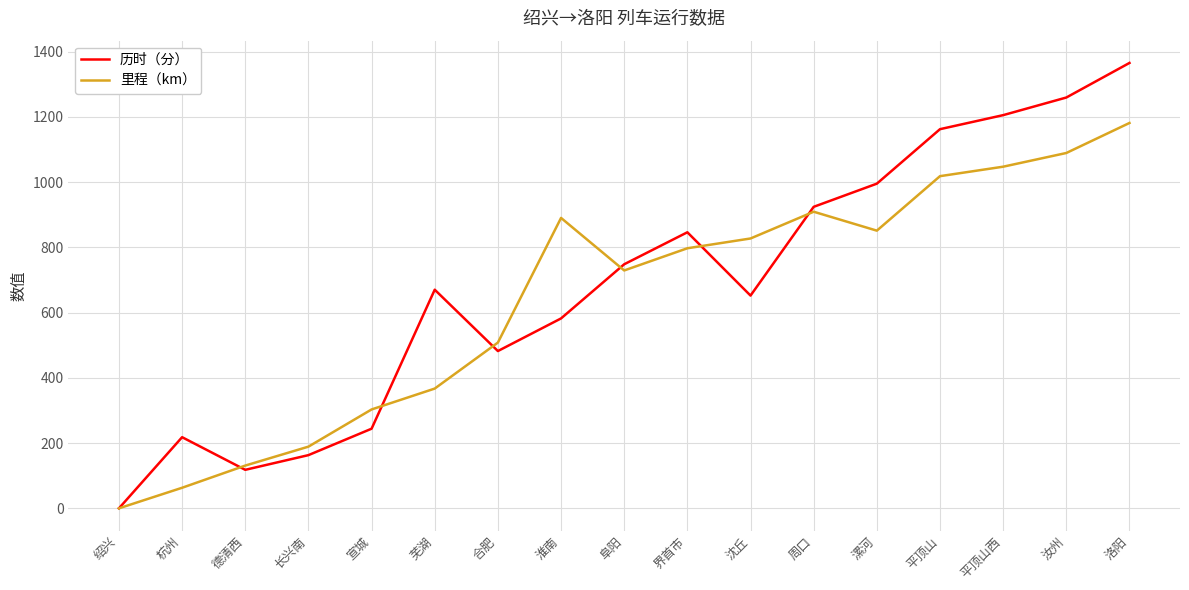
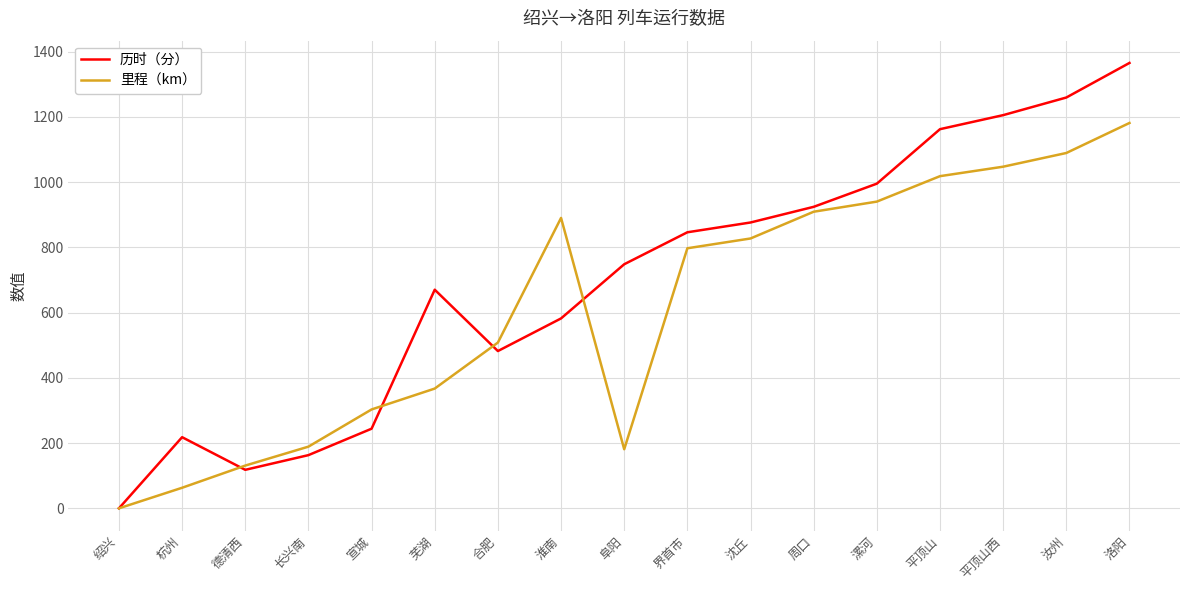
里程（km）, 阜阳: 730 -> 180
历时（分）, 沈丘: 650 -> 880
里程（km）, 漯河: 850 -> 940
